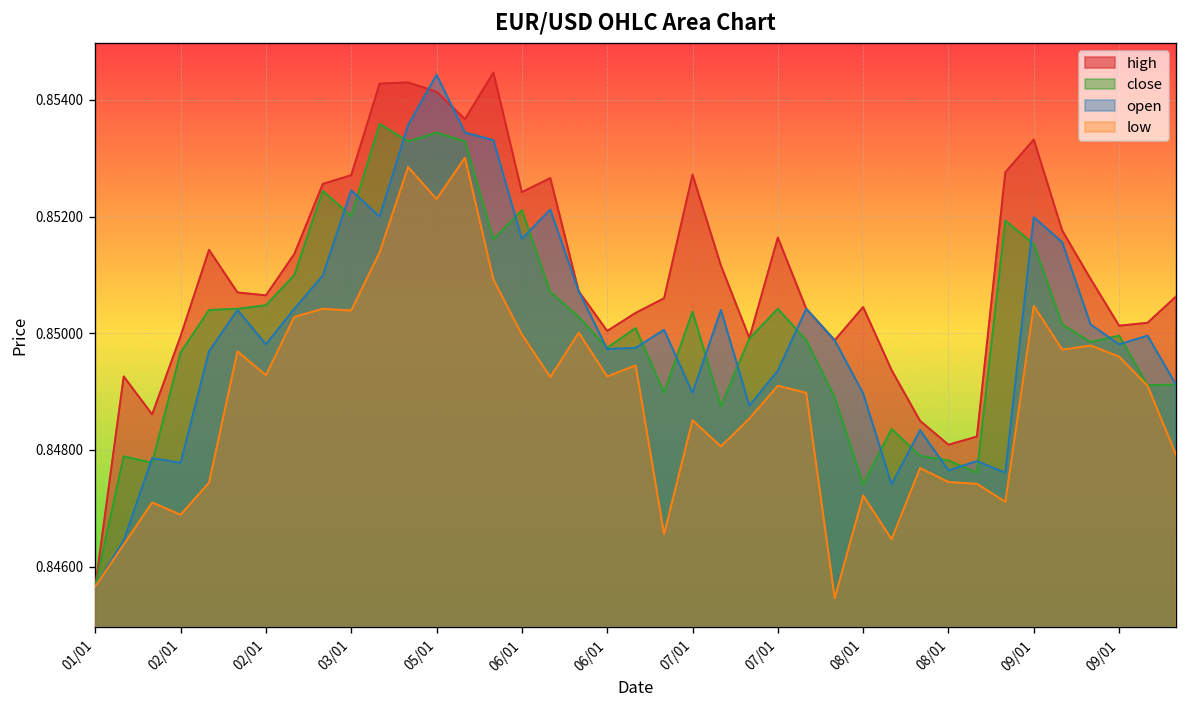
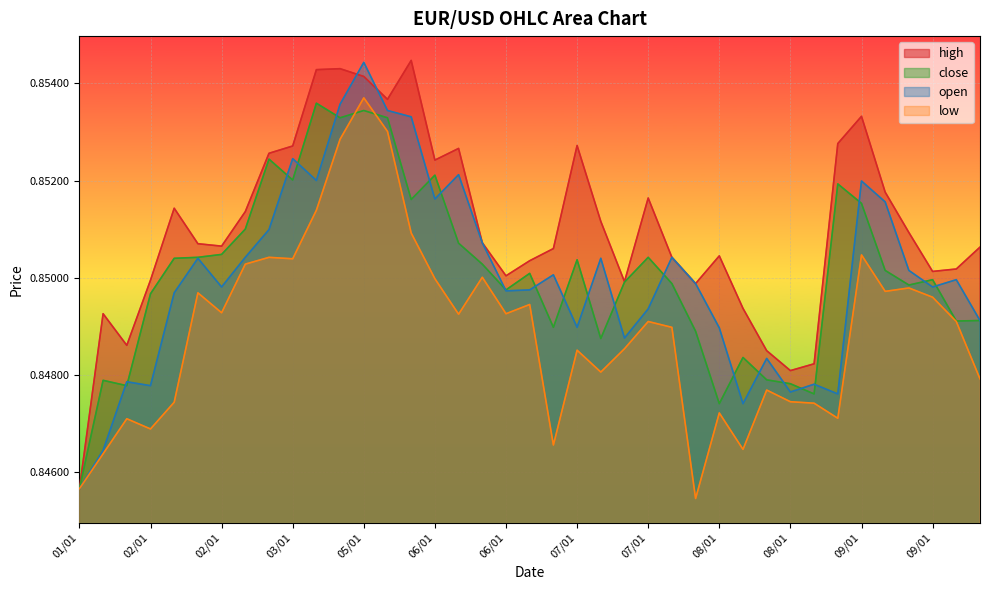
low, 05/01: 0.8523 -> 0.8537
